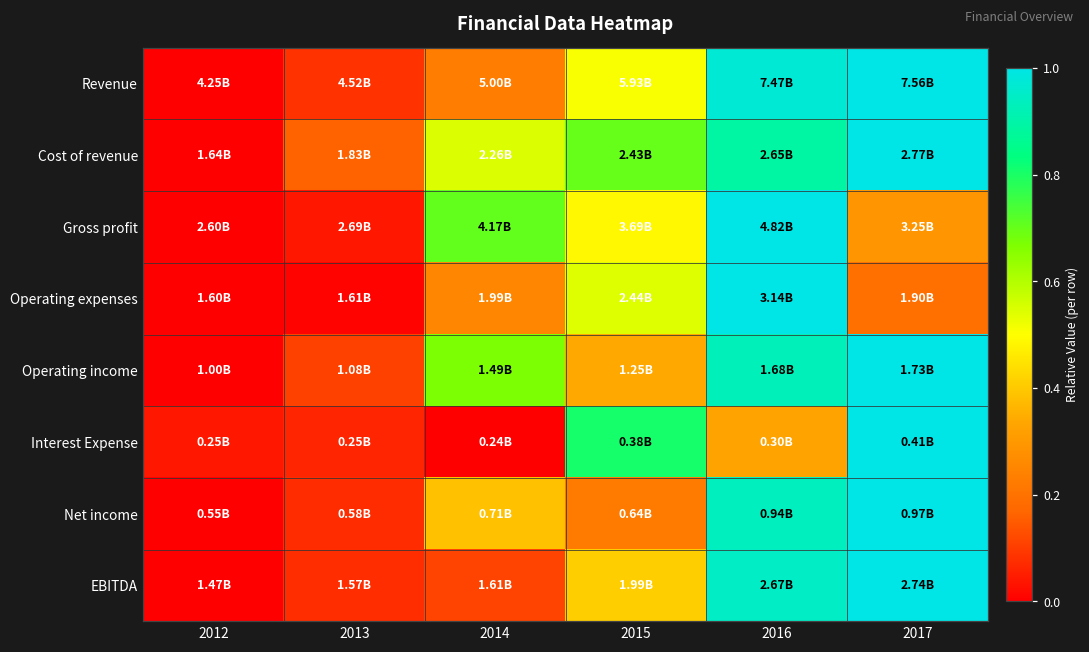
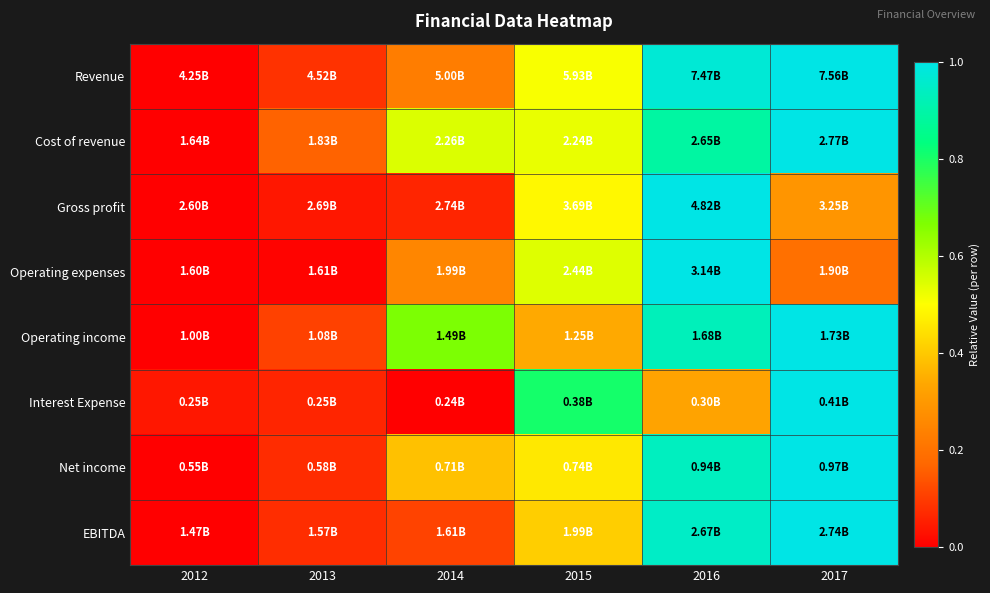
Cost of revenue, 2015: 2.43B -> 2.24B
Gross profit, 2014: 4.17B -> 2.74B
Net income, 2015: 0.64B -> 0.74B
